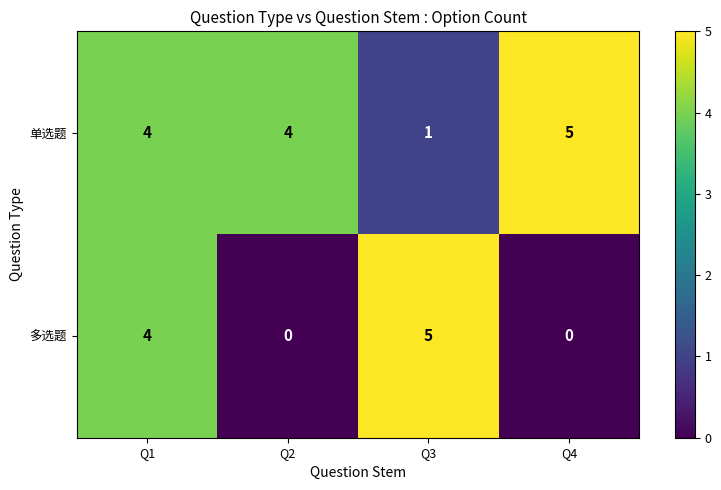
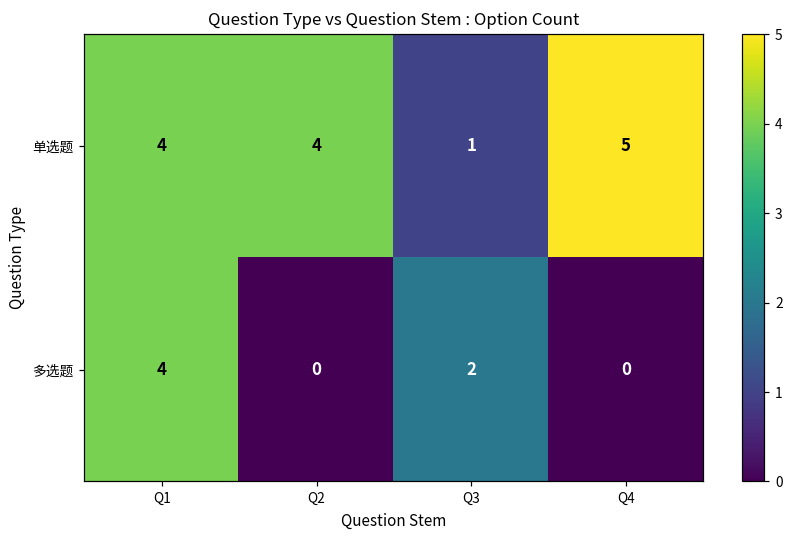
多选题, Q3: 5 -> 2
